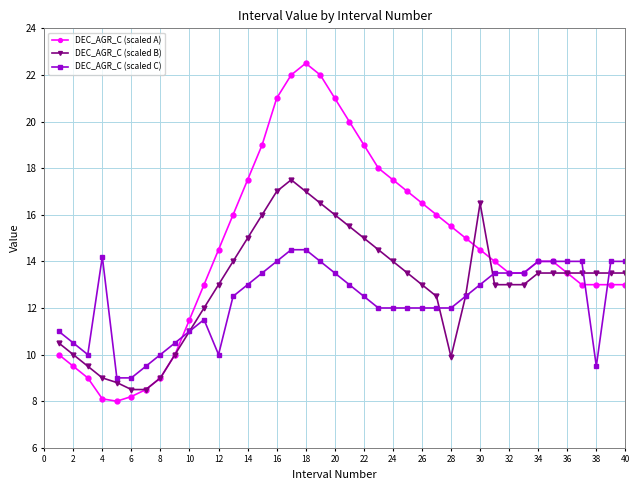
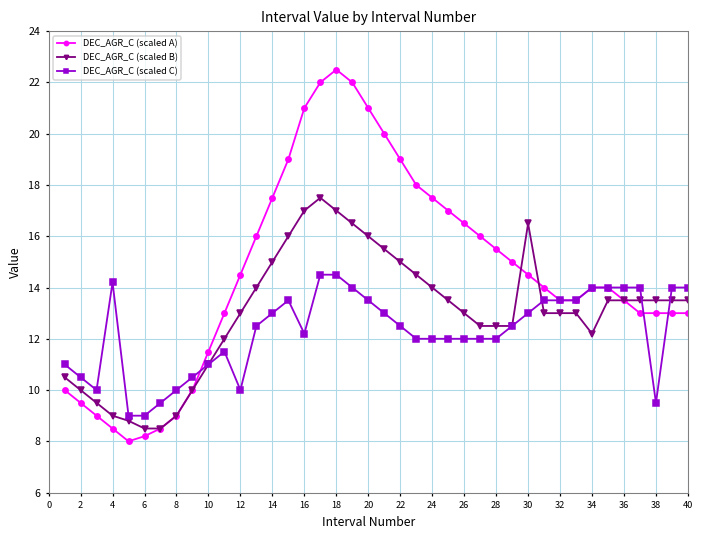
DEC_AGR_C (scaled A), 4: 8.1 -> 8.5
DEC_AGR_C (scaled C), 16: 14.0 -> 12.2
DEC_AGR_C (scaled B), 28: 9.9 -> 12.5
DEC_AGR_C (scaled B), 34: 13.5 -> 12.2
